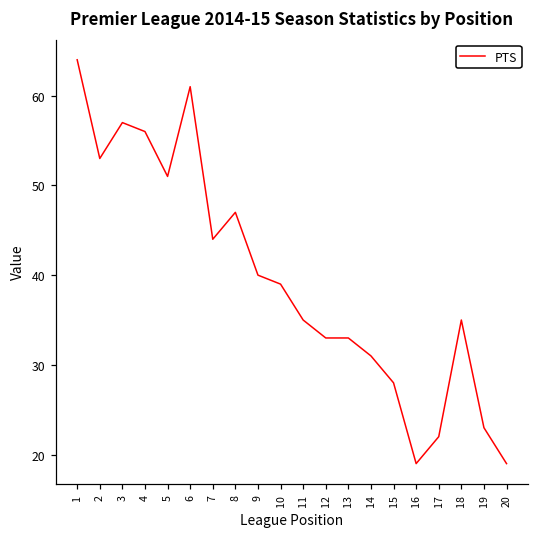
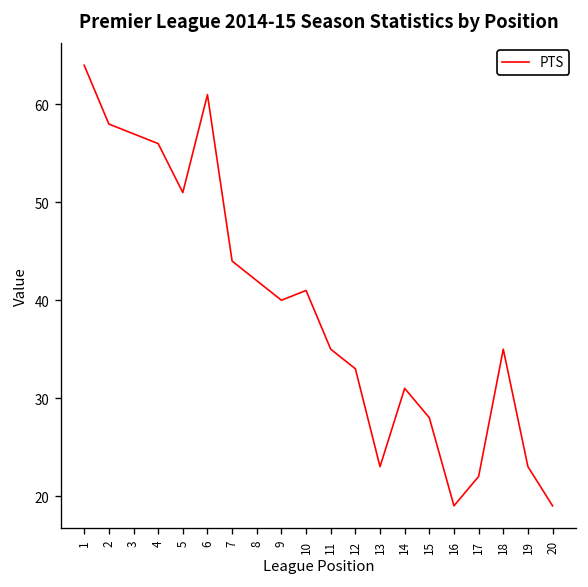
2: 53 -> 58
8: 47 -> 42
10: 39 -> 41
13: 33 -> 23
